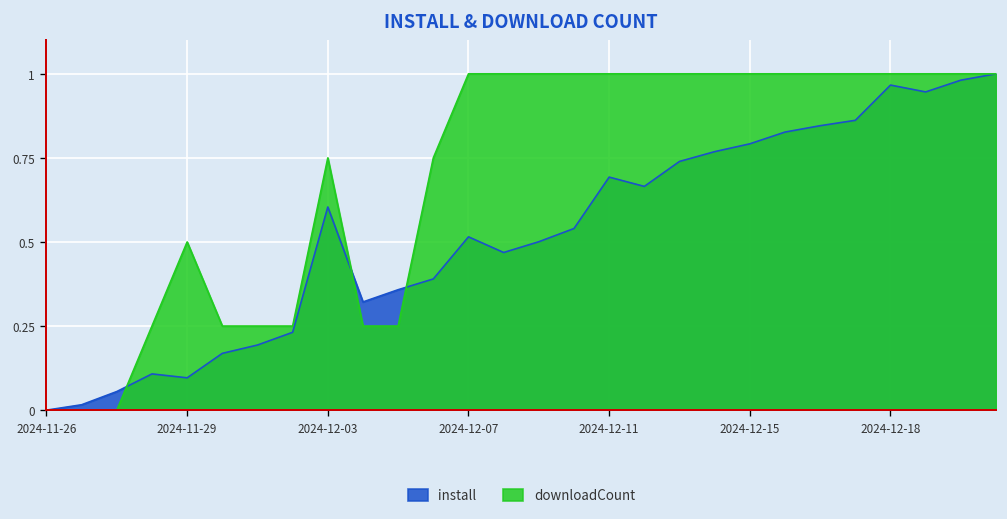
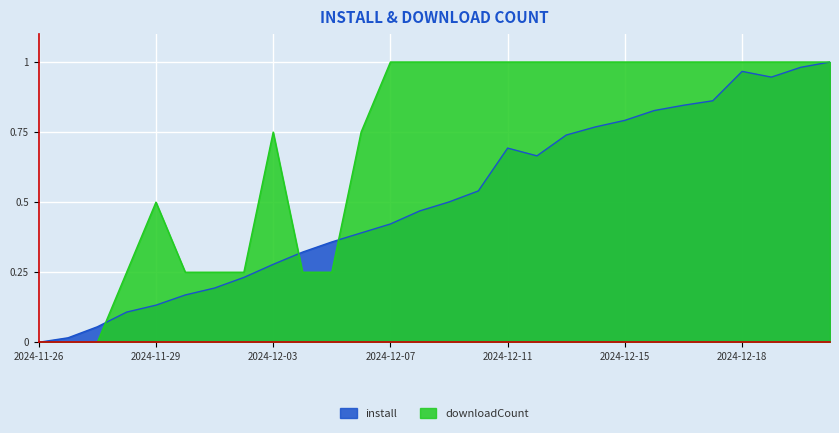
install, 2024-11-29: 0.10 -> 0.13
install, 2024-12-03: 0.60 -> 0.28
install, 2024-12-07: 0.52 -> 0.42
